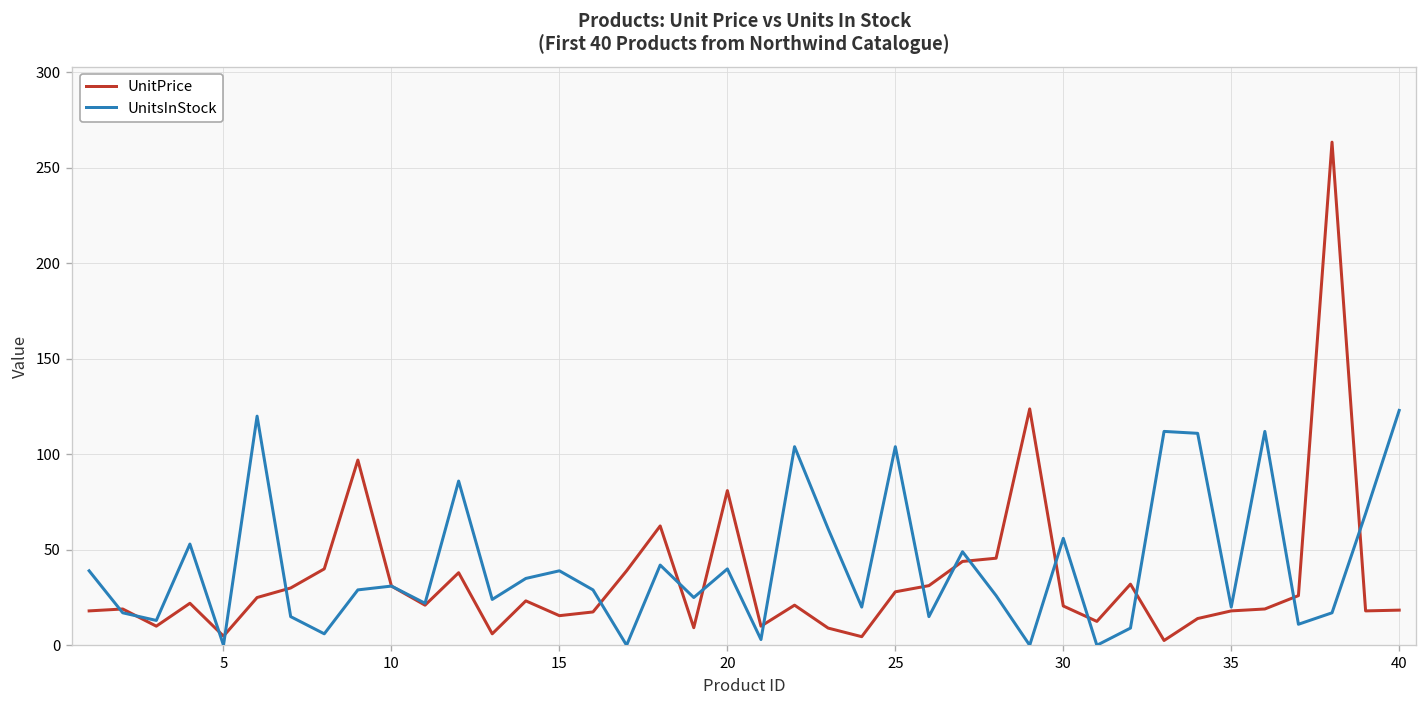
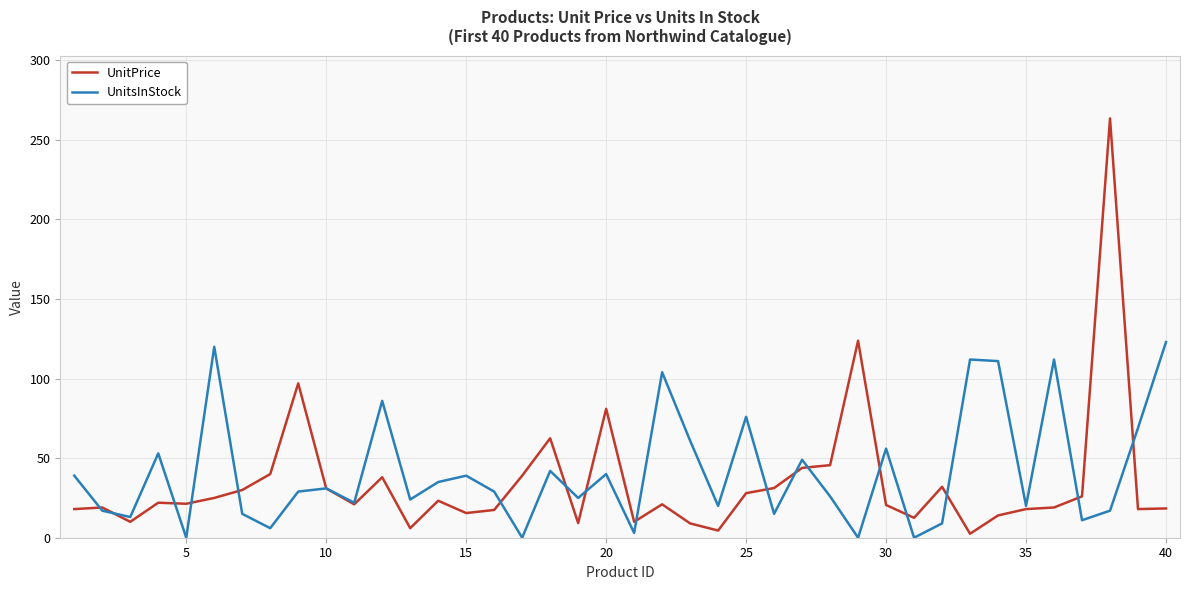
UnitPrice, 5: 5 -> 21
UnitsInStock, 25: 104 -> 76
